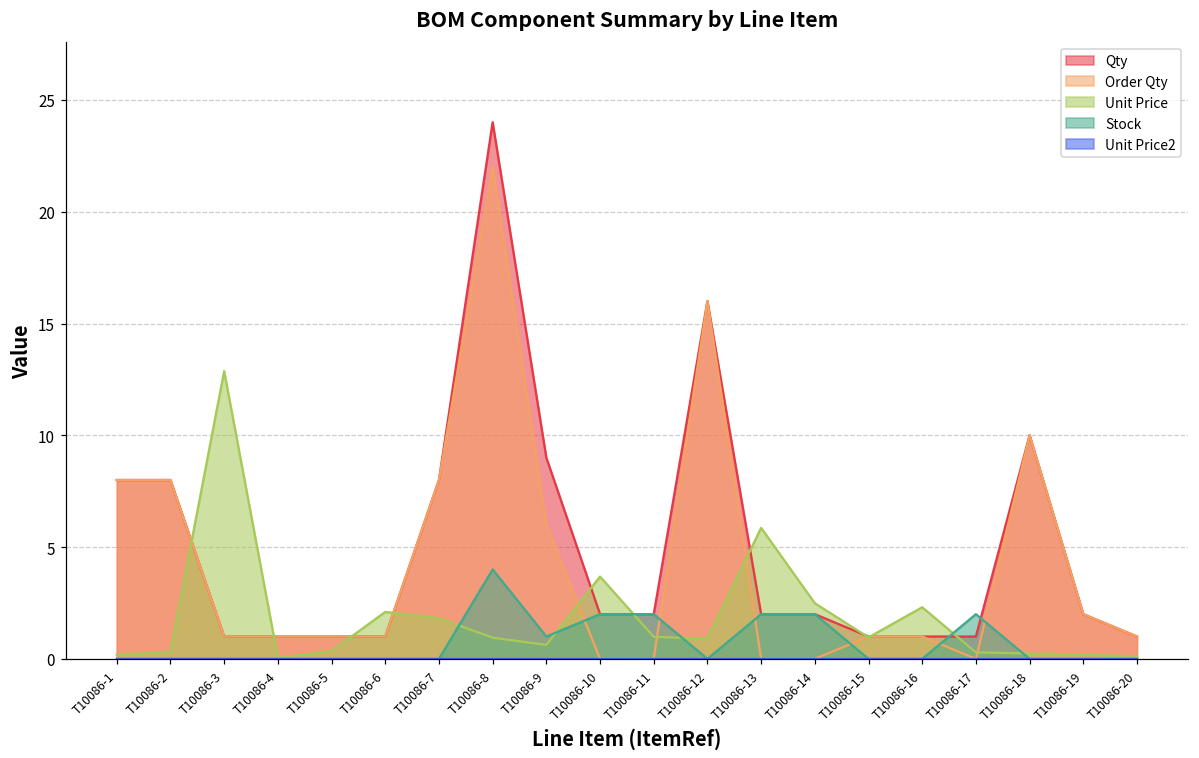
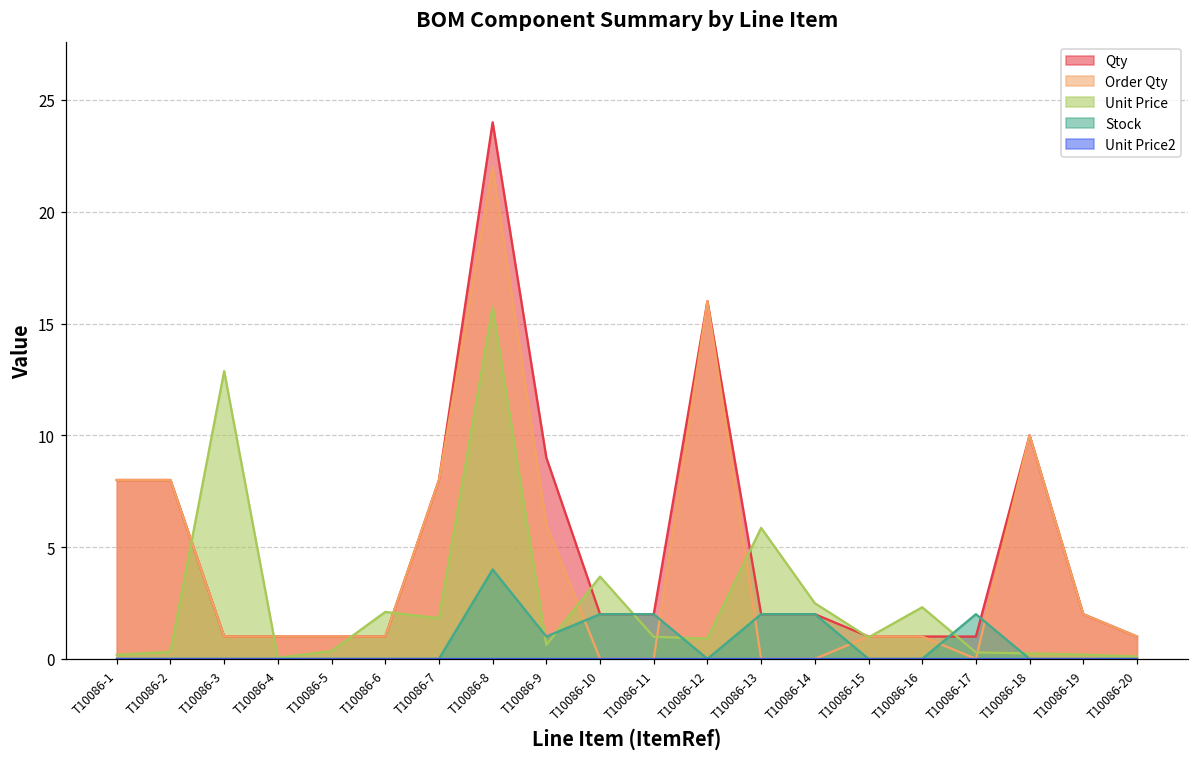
Unit Price, T10086-8: 0.9 -> 15.7
